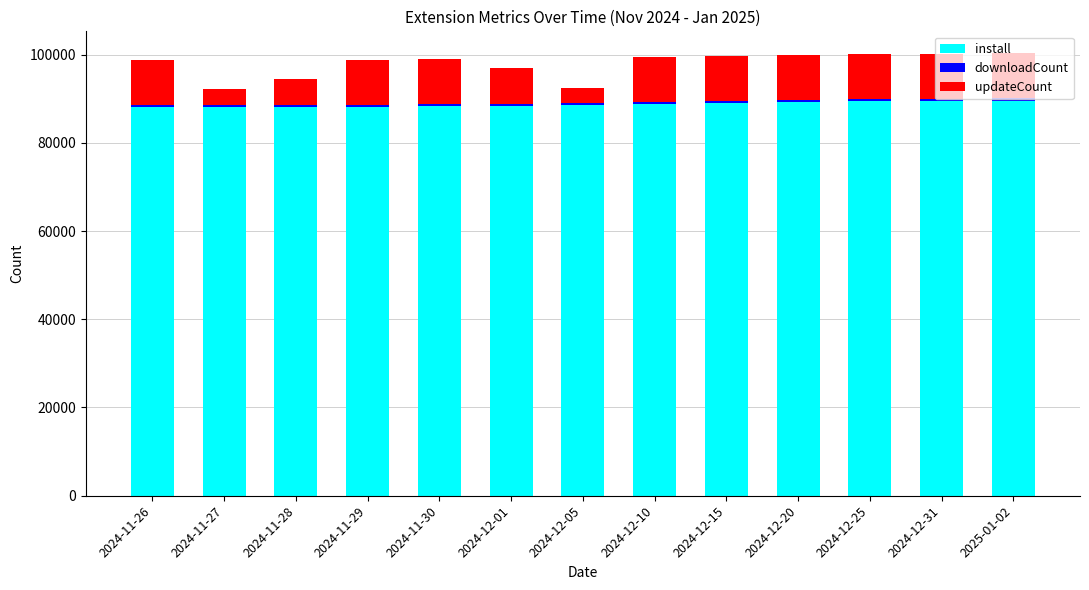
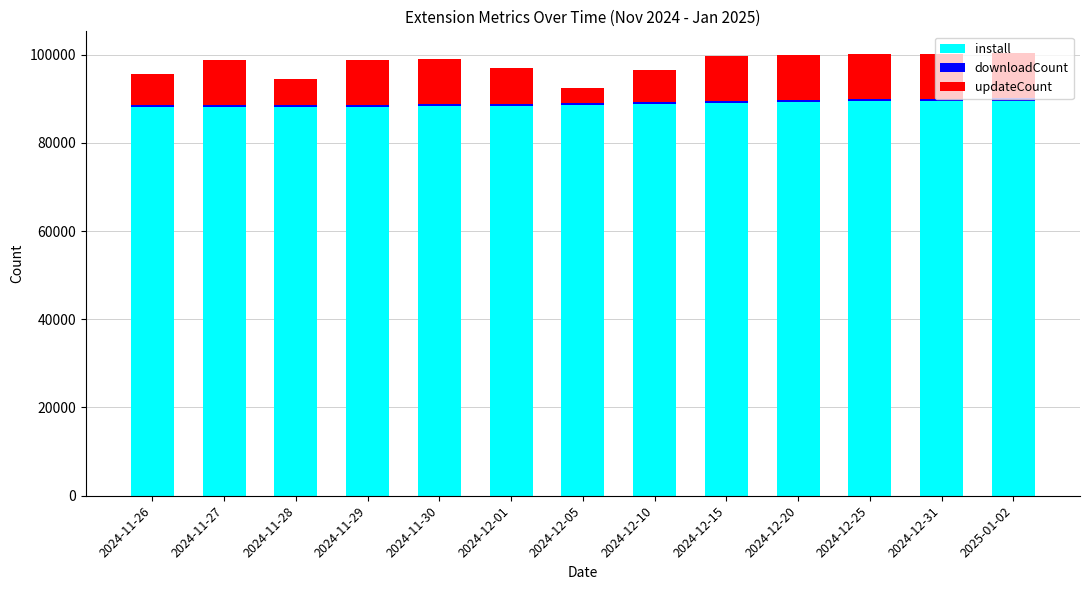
updateCount, 2024-11-26: 10000 -> 7000
updateCount, 2024-11-27: 4000 -> 10000
updateCount, 2024-12-10: 10000 -> 7000
